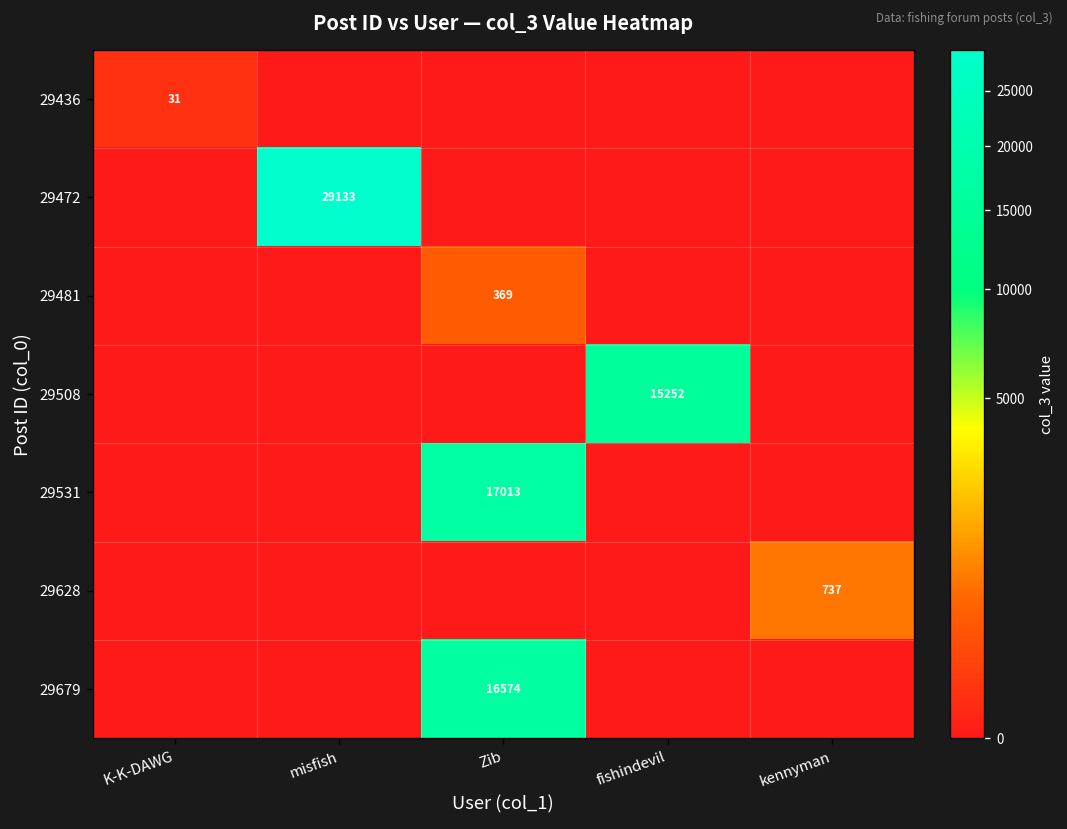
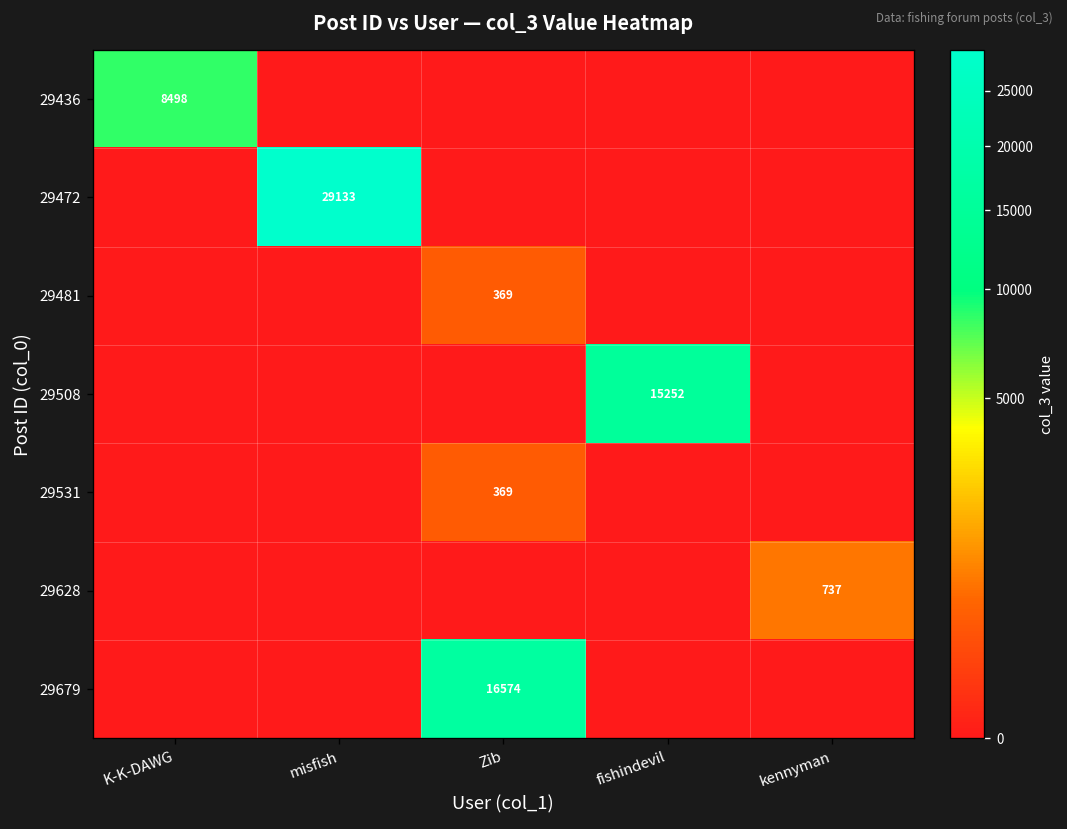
29436, K-K-DAWG: 31 -> 8498
29531, Zib: 17013 -> 369
